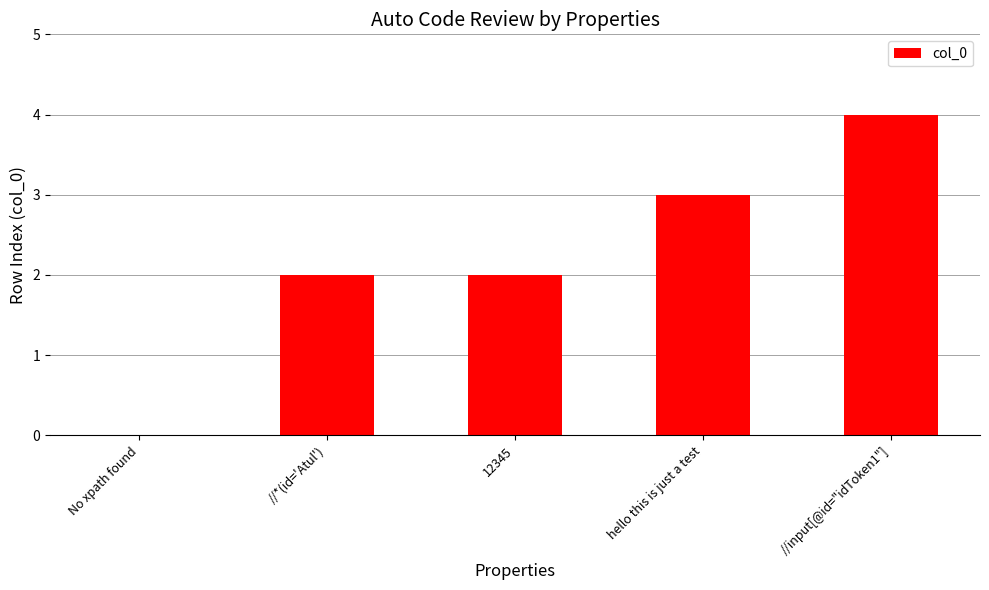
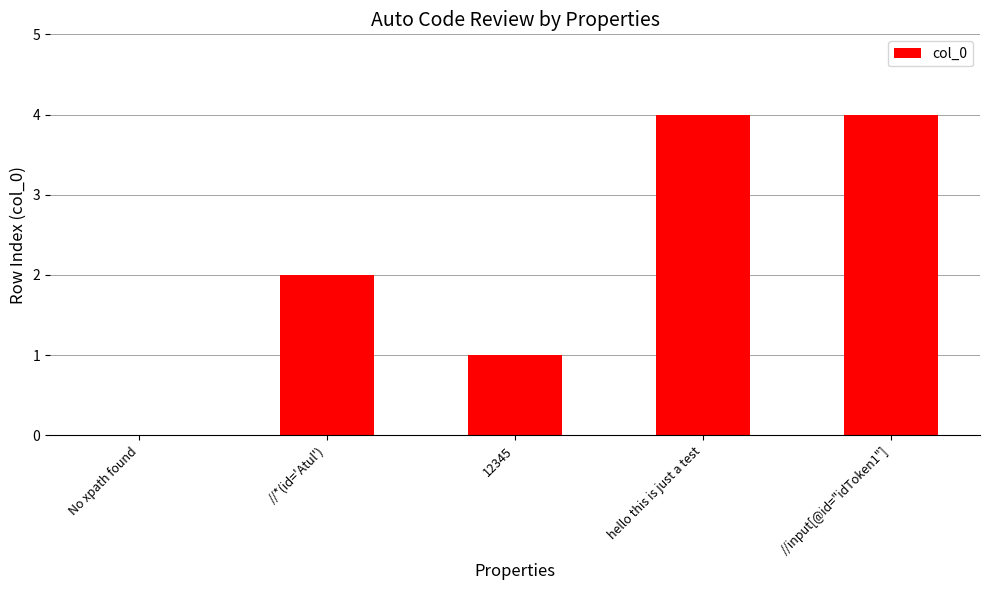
12345: 2 -> 1
hello this is just a test: 3 -> 4
